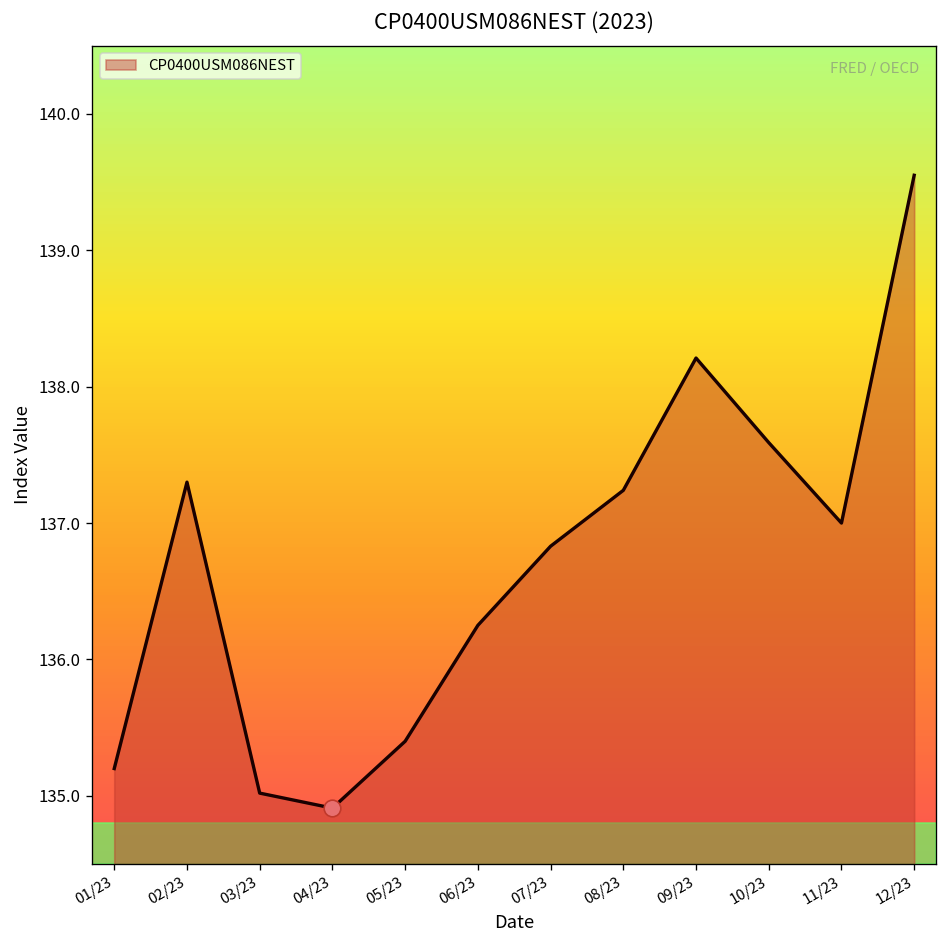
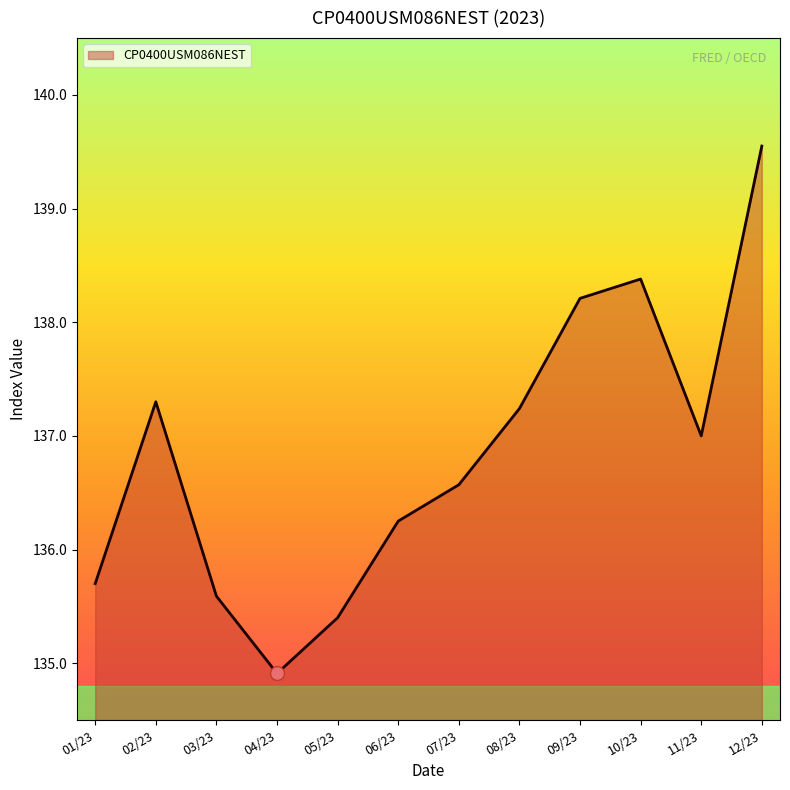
CP0400USM086NEST, 01/23: 135.2 -> 135.7
CP0400USM086NEST, 03/23: 135.02 -> 135.59
CP0400USM086NEST, 07/23: 136.83 -> 136.57
CP0400USM086NEST, 10/23: 137.59 -> 138.38
